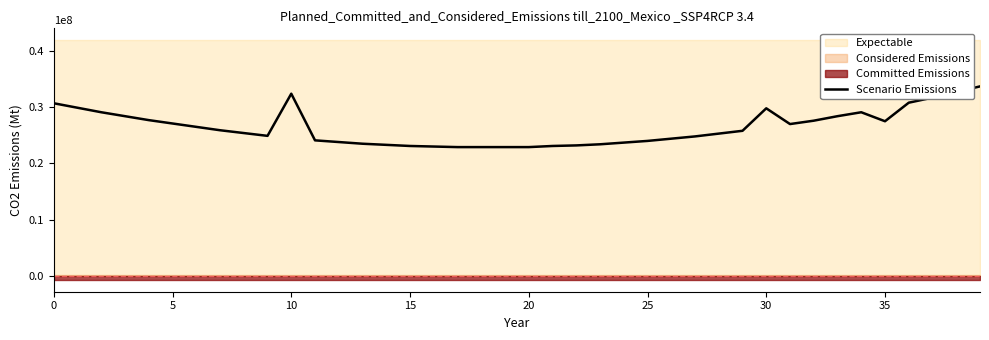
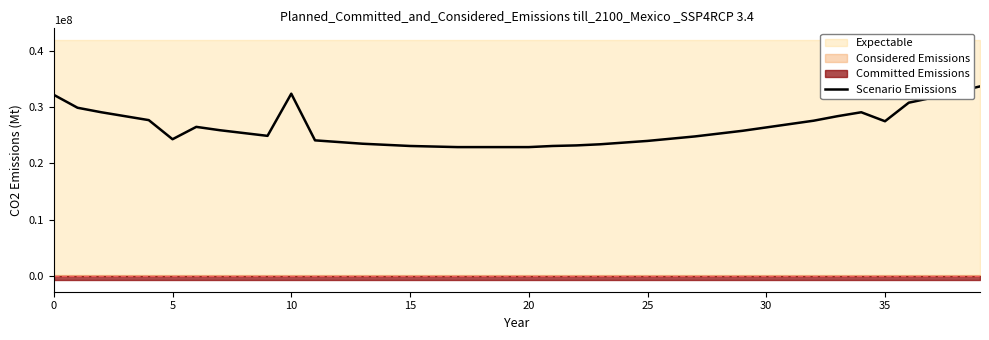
Scenario Emissions, 0: 31000000 -> 32000000
Scenario Emissions, 5: 27000000 -> 24000000
Scenario Emissions, 30: 30000000 -> 26000000
